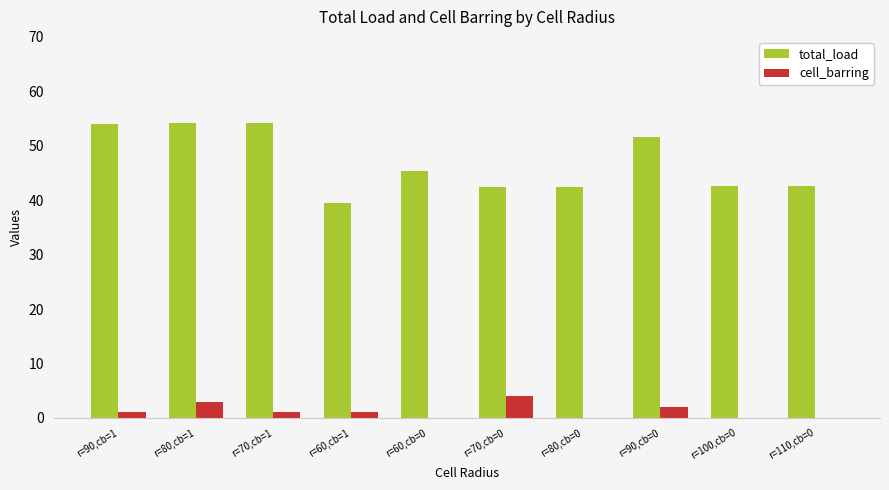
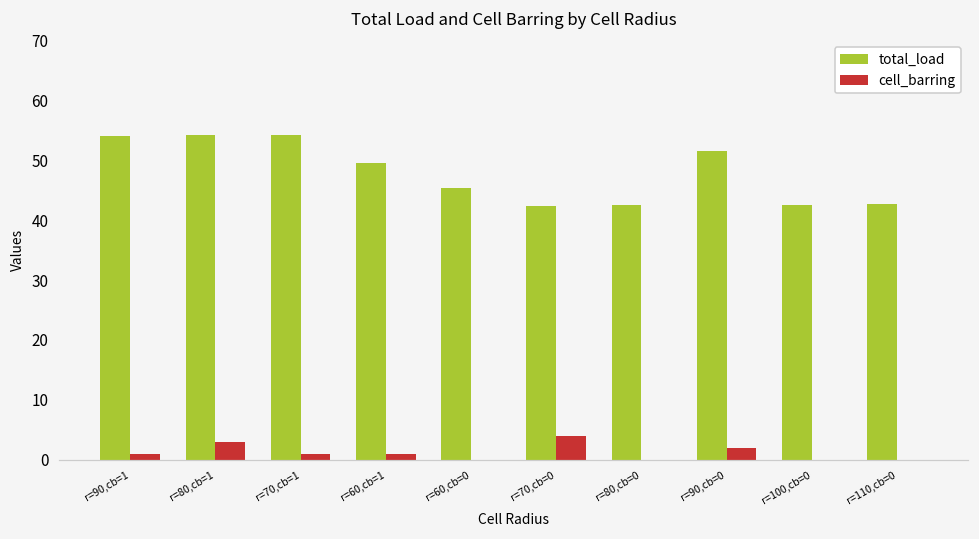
total_load, r=60,cb=1: 39 -> 50
